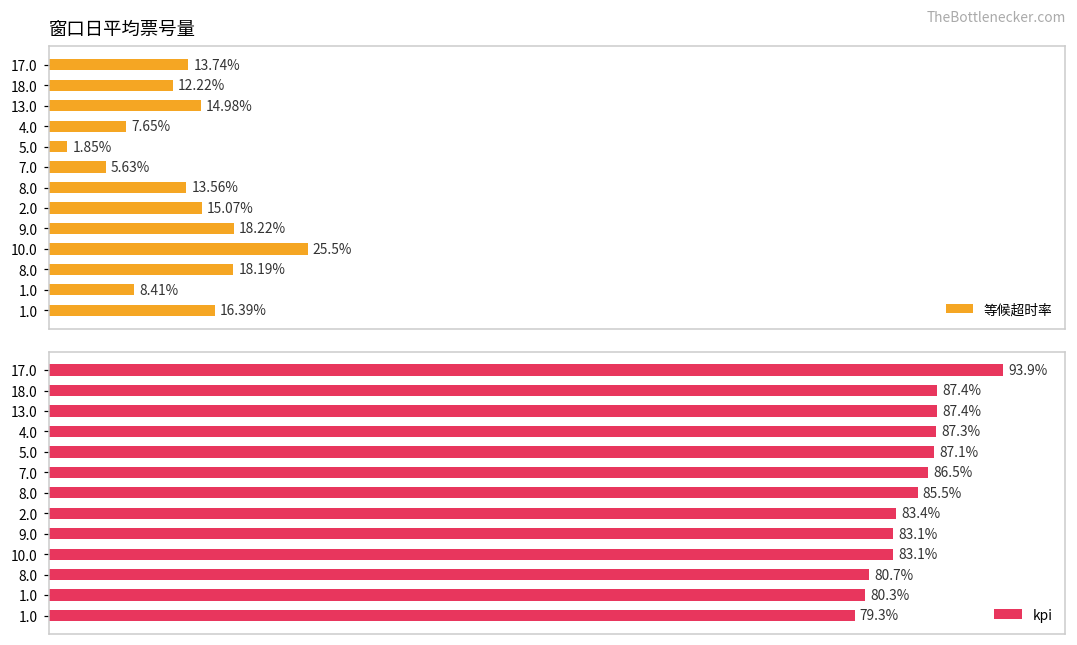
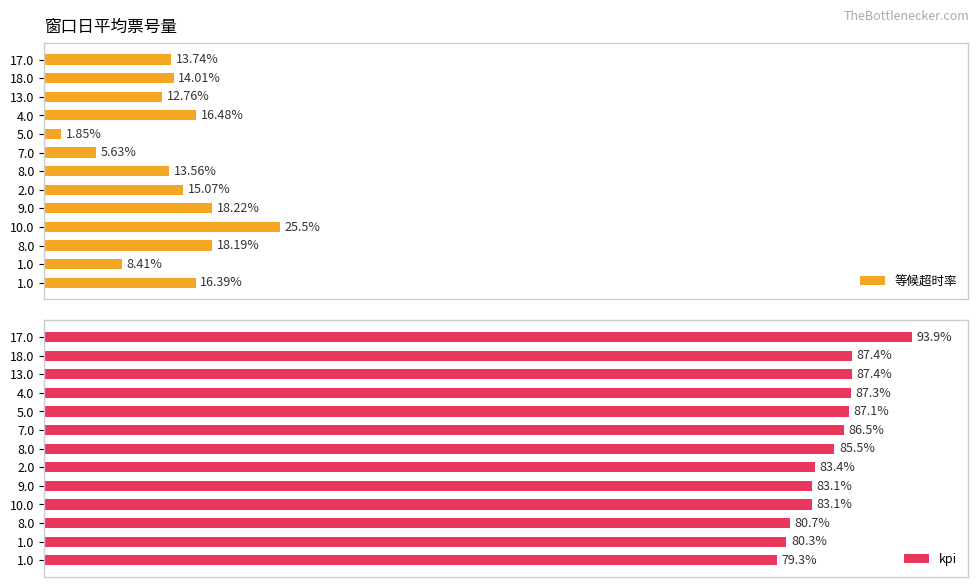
窗口日平均票号量, 18.0: 12.22% -> 14.01%
窗口日平均票号量, 13.0: 14.98% -> 12.76%
窗口日平均票号量, 4.0: 7.65% -> 16.48%
